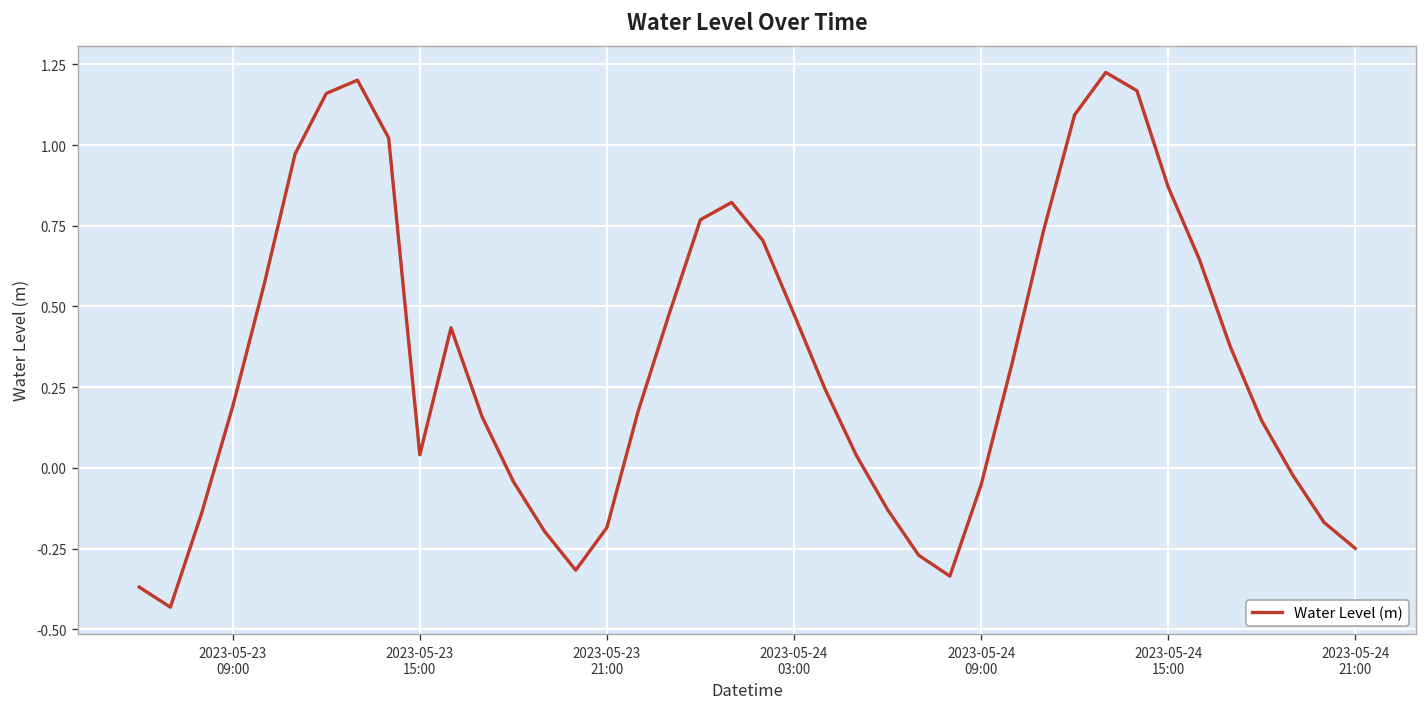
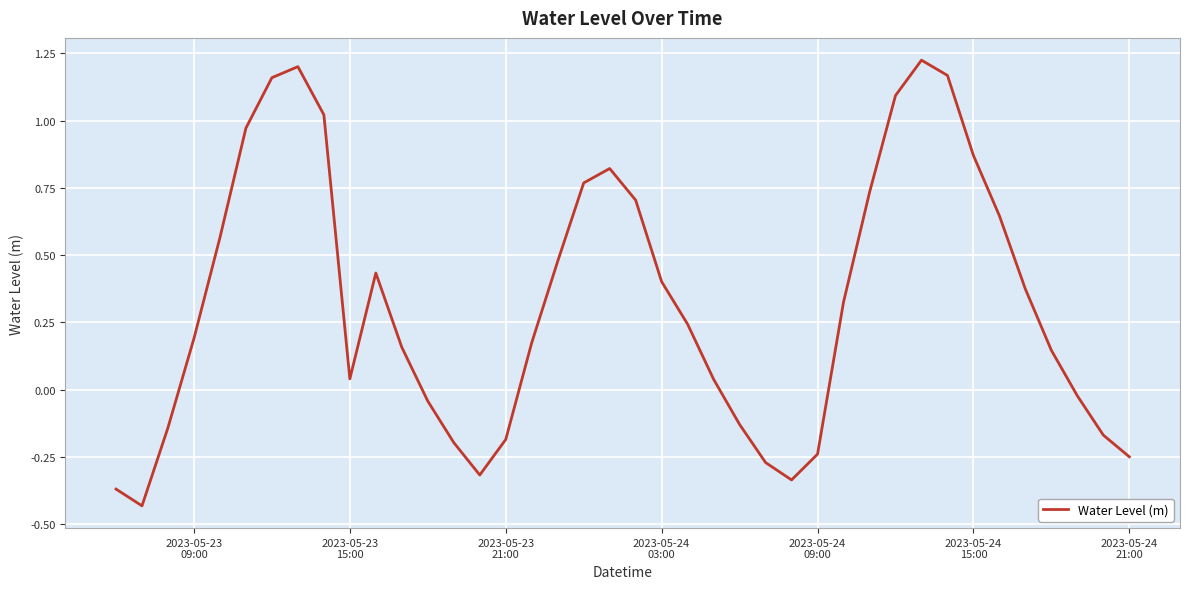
2023-05-24 03:00: 0.48 -> 0.40
2023-05-24 09:00: -0.05 -> -0.24
